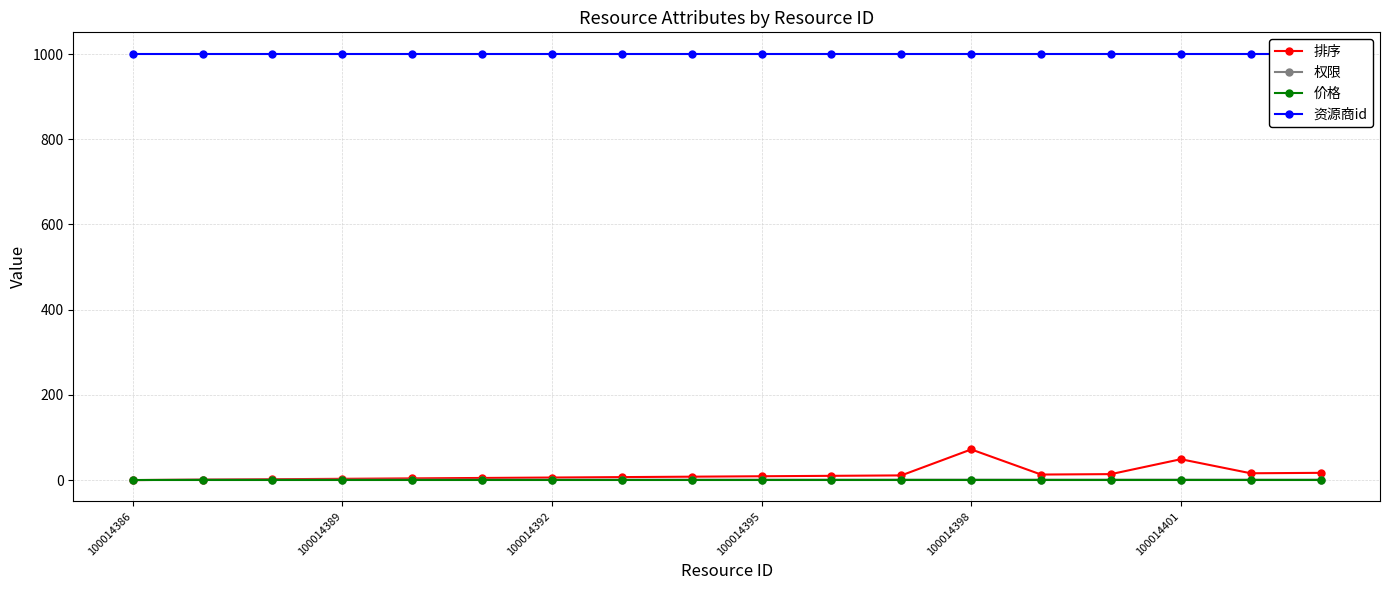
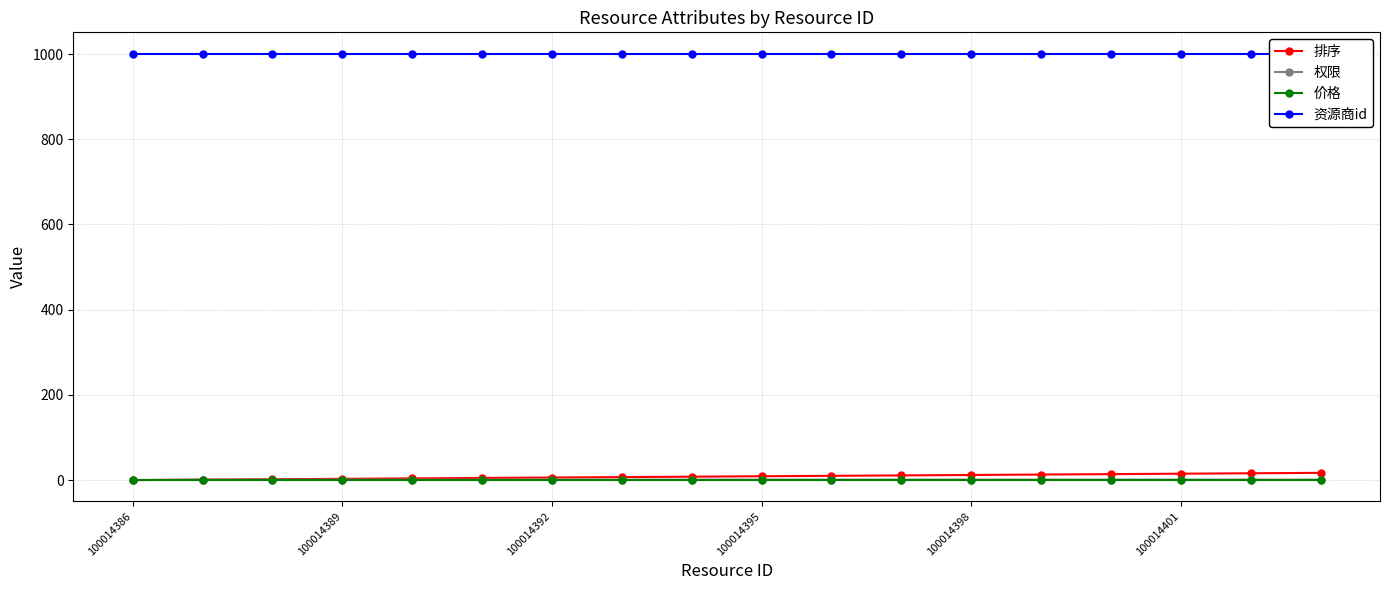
排序, 100014398: 70 -> 10
排序, 100014401: 50 -> 20
